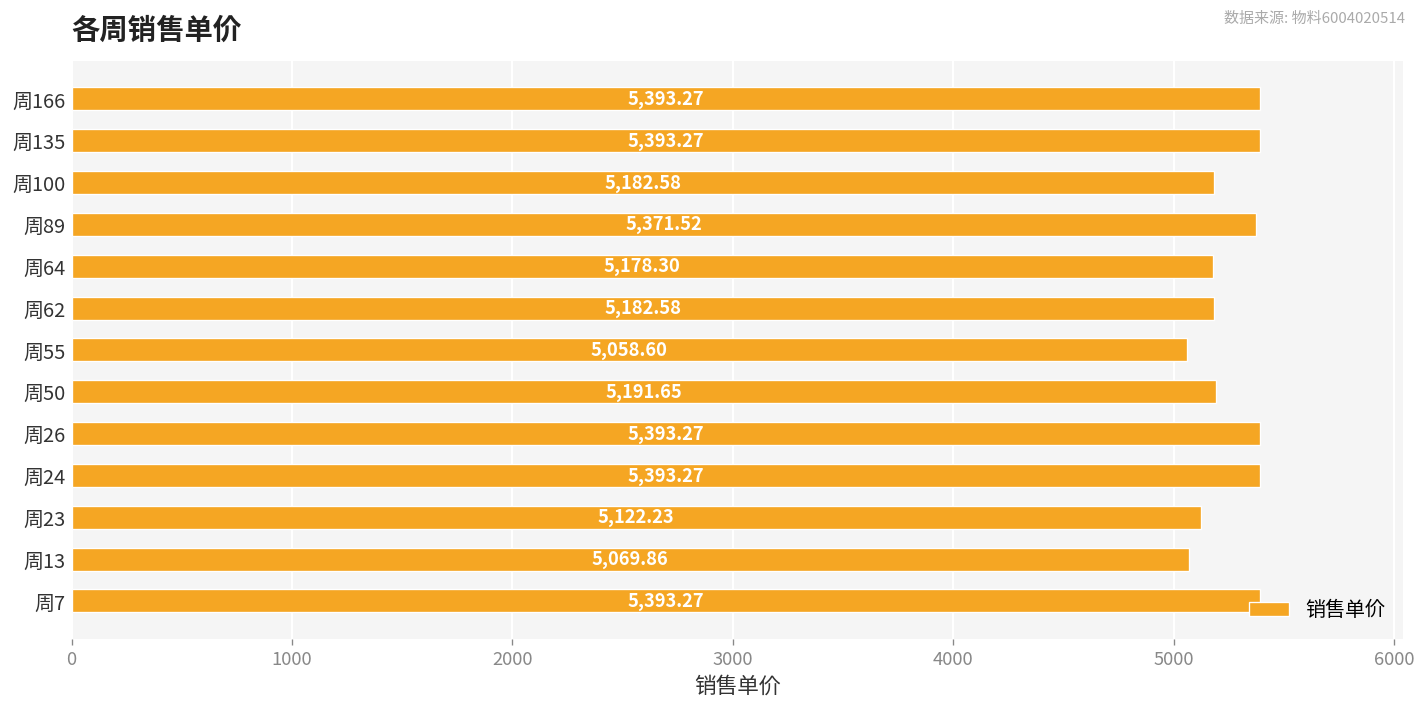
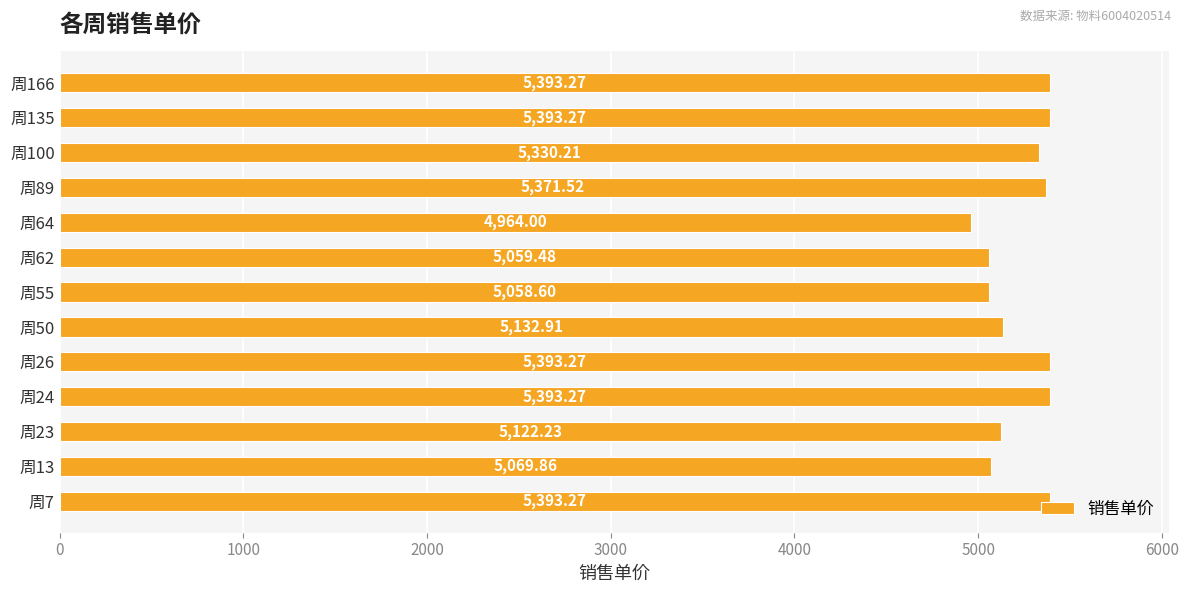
周100: 5,182.58 -> 5,330.21
周64: 5,178.30 -> 4,964.00
周62: 5,182.58 -> 5,059.48
周50: 5,191.65 -> 5,132.91
